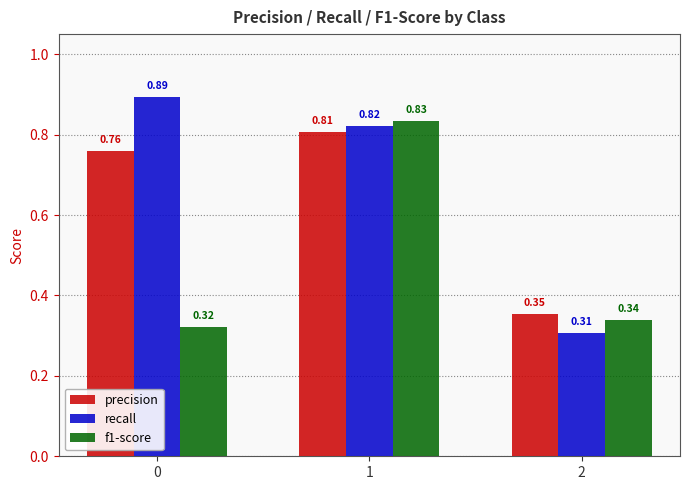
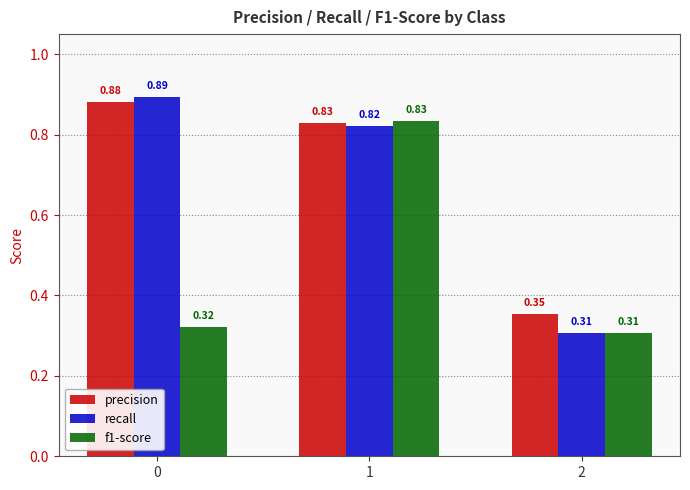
precision, 0: 0.76 -> 0.88
precision, 1: 0.81 -> 0.83
f1-score, 2: 0.34 -> 0.31
